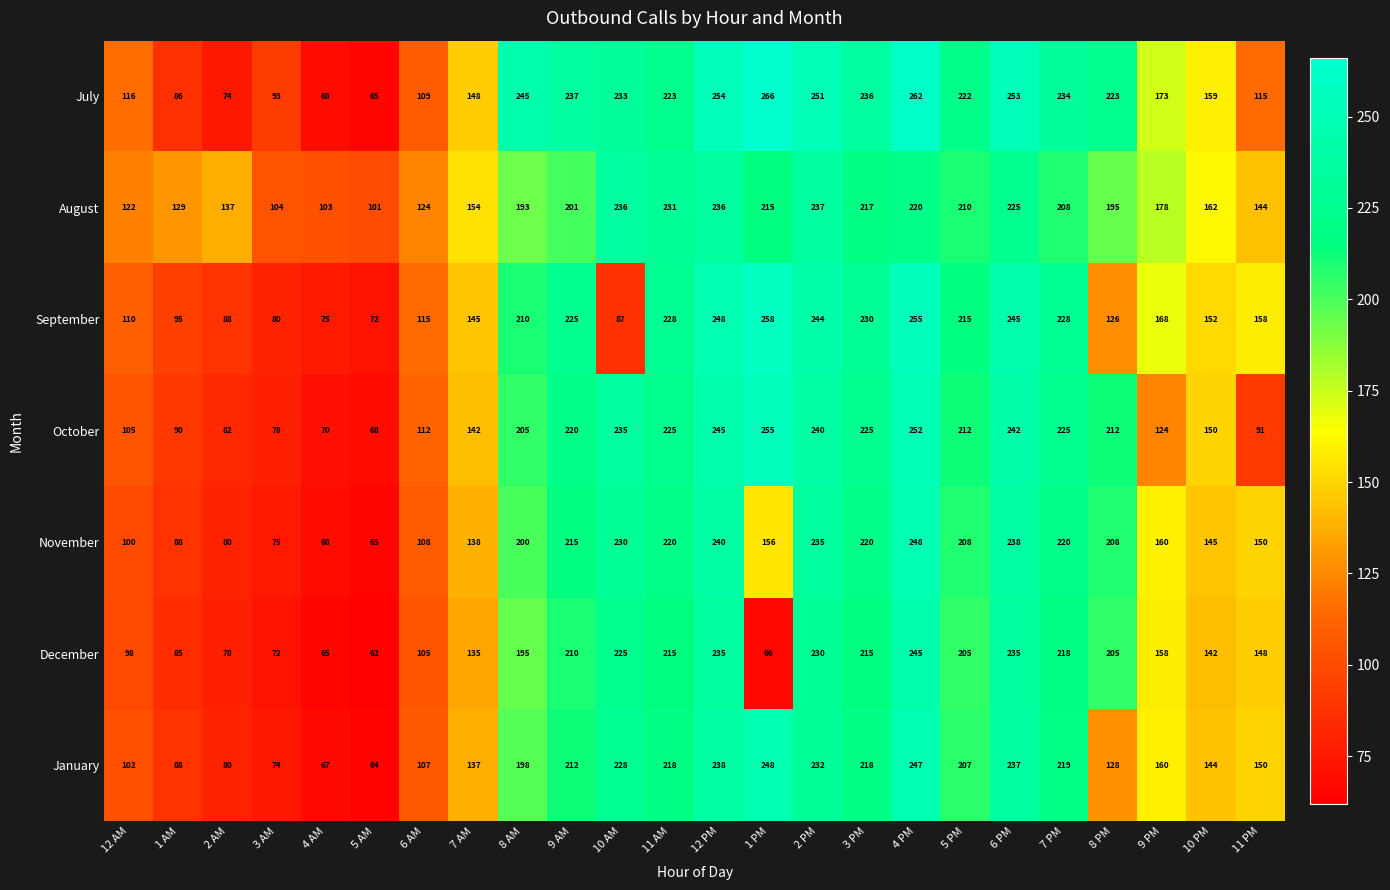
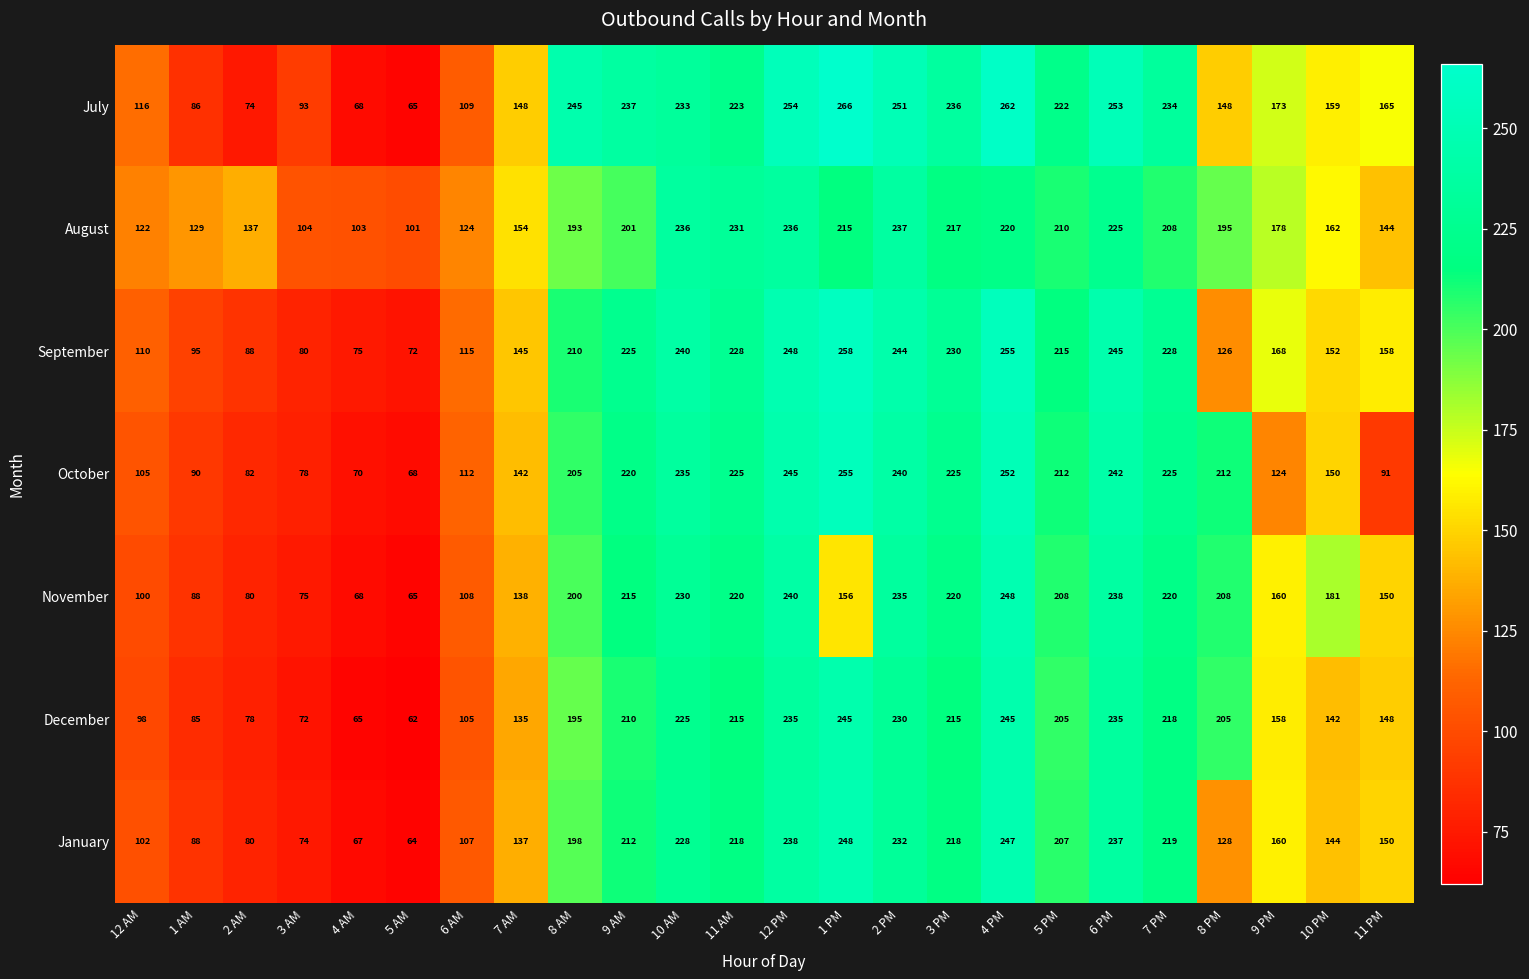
July, 8 PM: 223 -> 148
July, 11 PM: 115 -> 165
September, 10 AM: 87 -> 240
November, 10 PM: 145 -> 181
December, 1 PM: 66 -> 245
